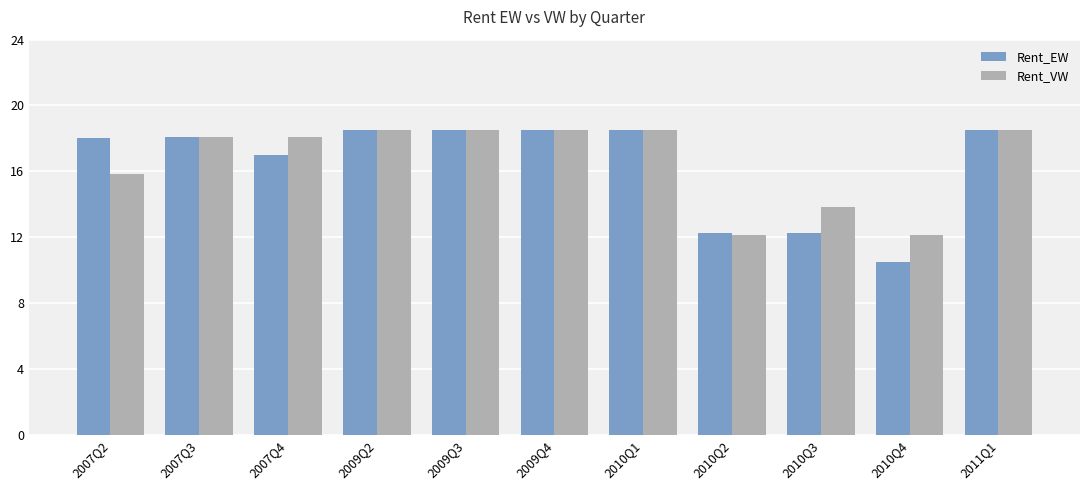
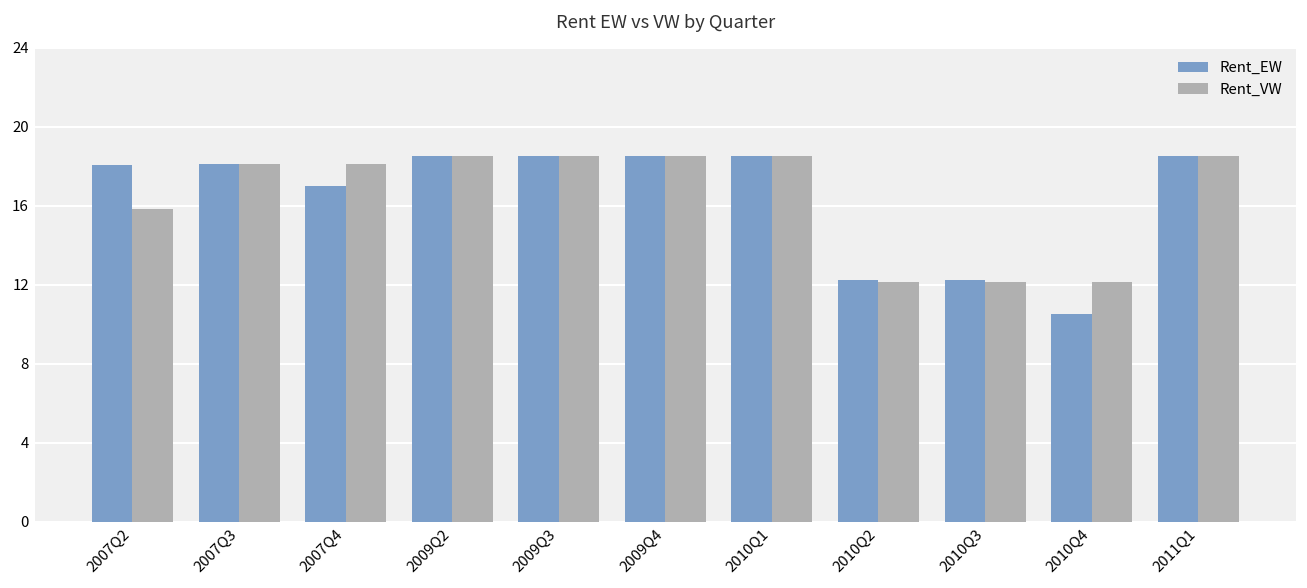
Rent_VW, 2010Q3: 13.8 -> 12.2
